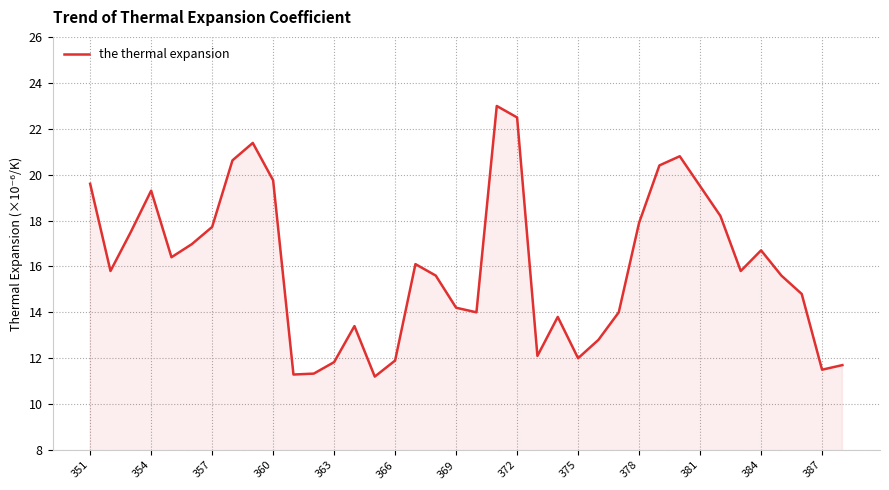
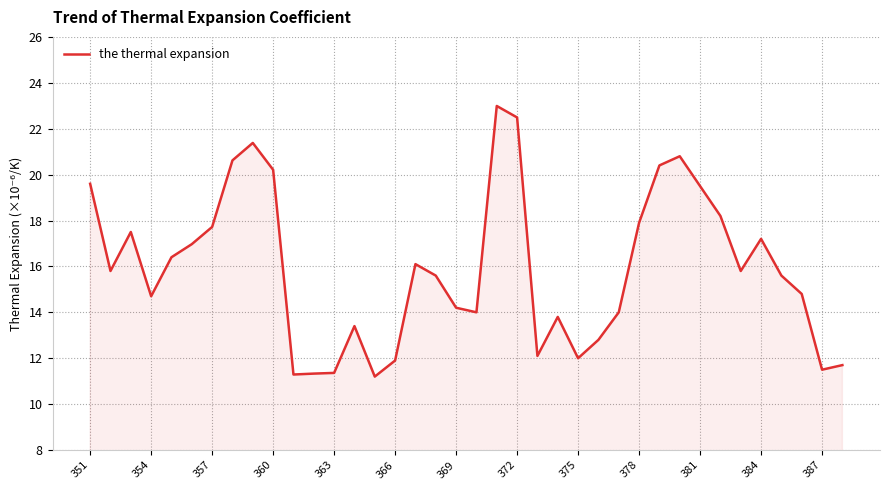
354: 19.3 -> 14.7
360: 19.8 -> 20.2
363: 11.8 -> 11.4
384: 16.7 -> 17.2
